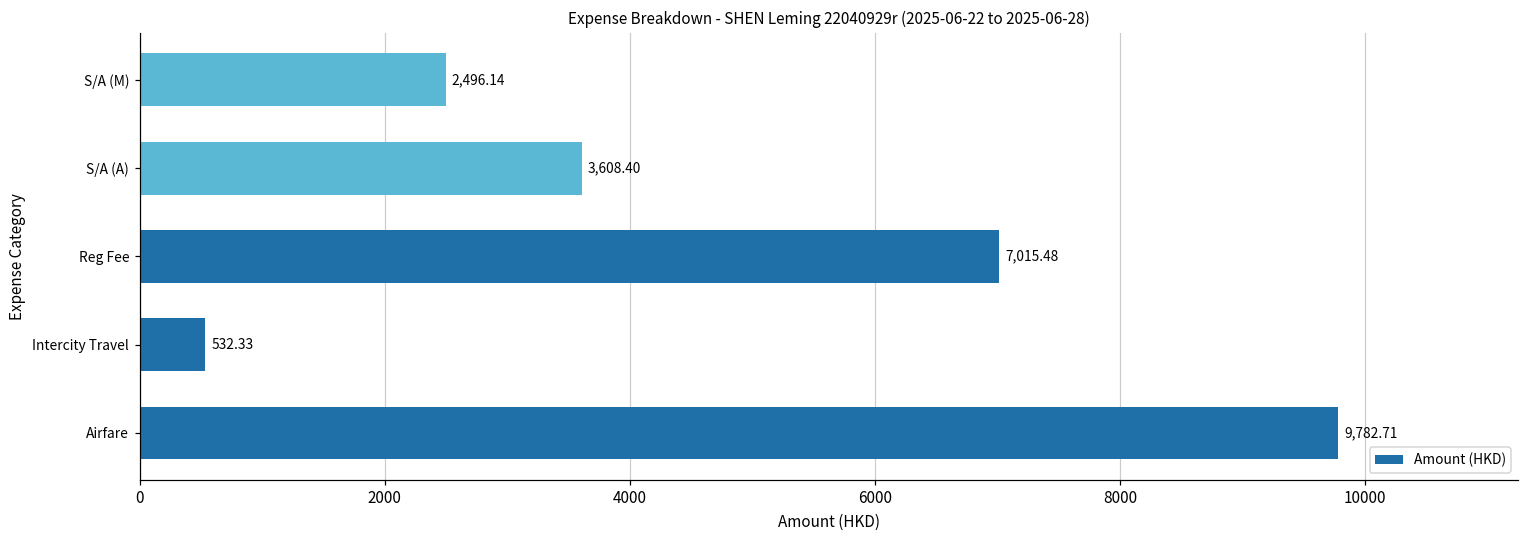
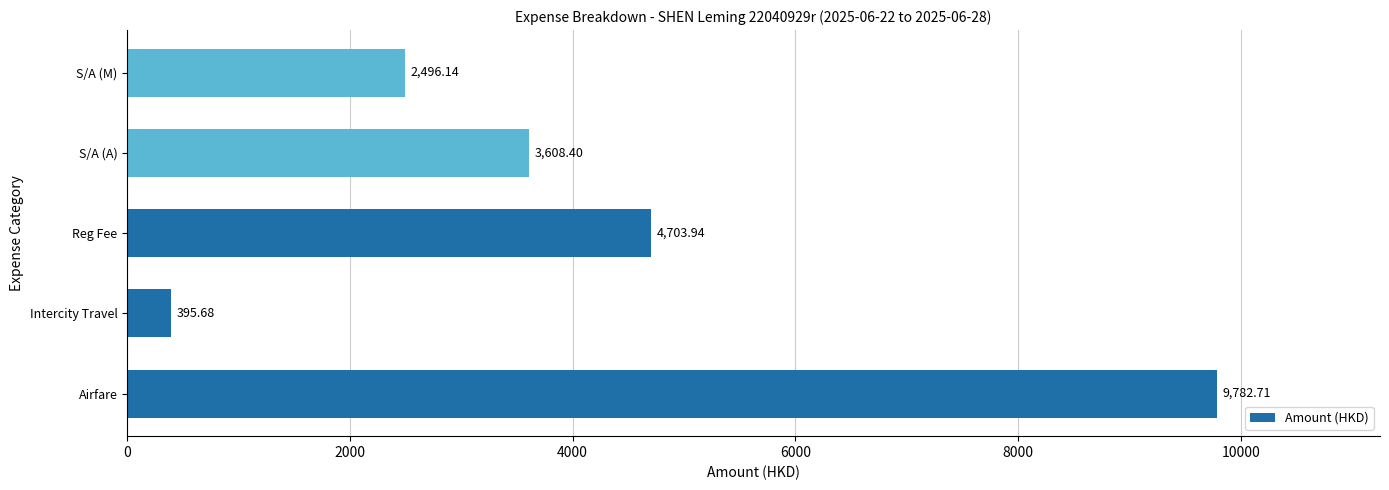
Reg Fee: 7,015.48 -> 4,703.94
Intercity Travel: 532.33 -> 395.68
